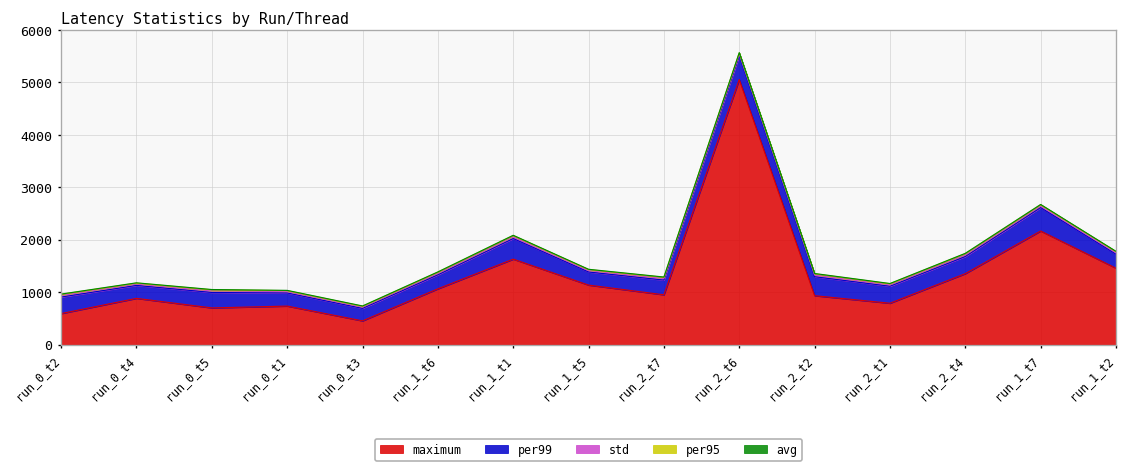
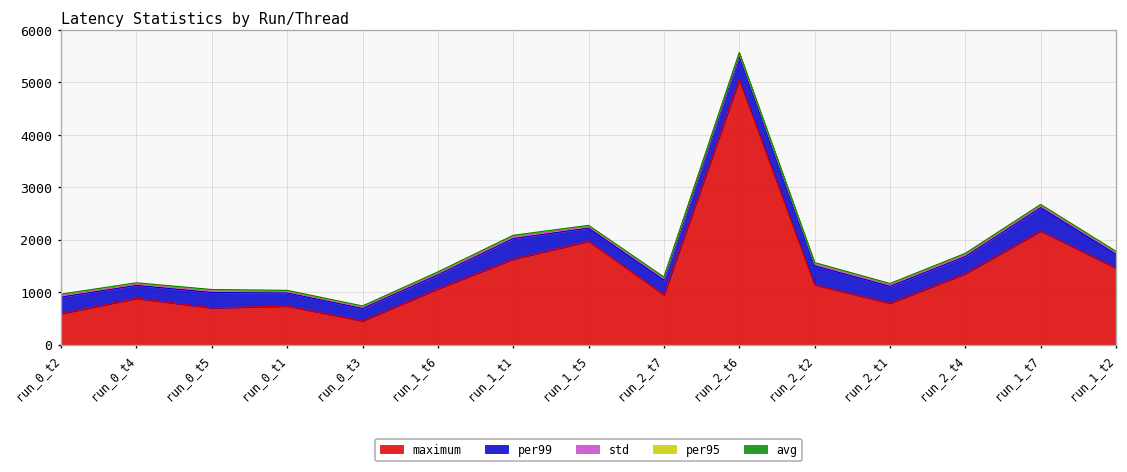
maximum, run_1_t5: 1100 -> 2000
maximum, run_2_t2: 900 -> 1100
